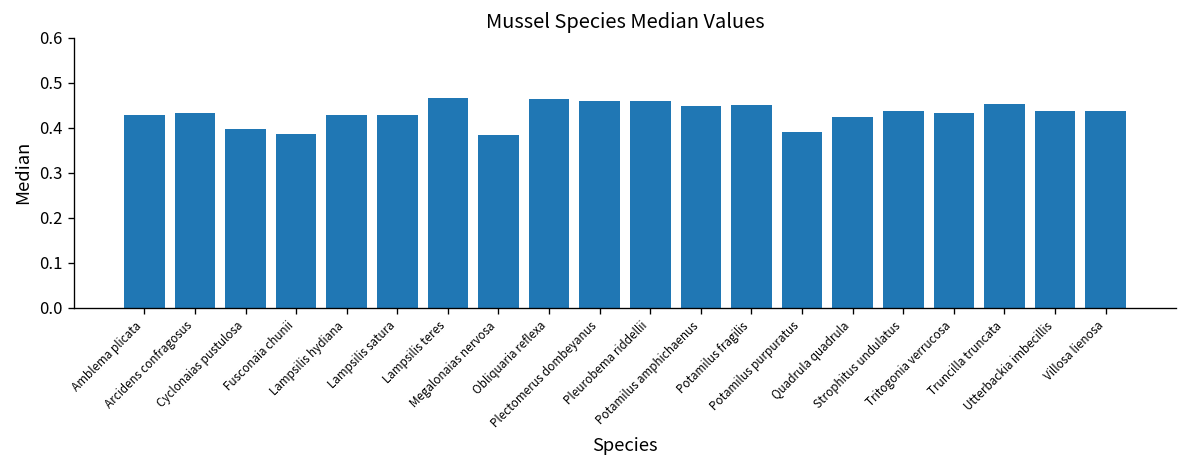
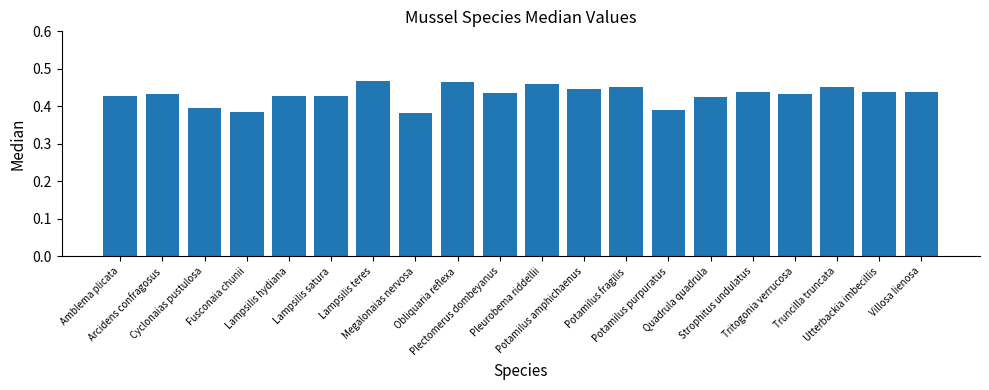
Plectomerus dombeyanus: 0.46 -> 0.44
